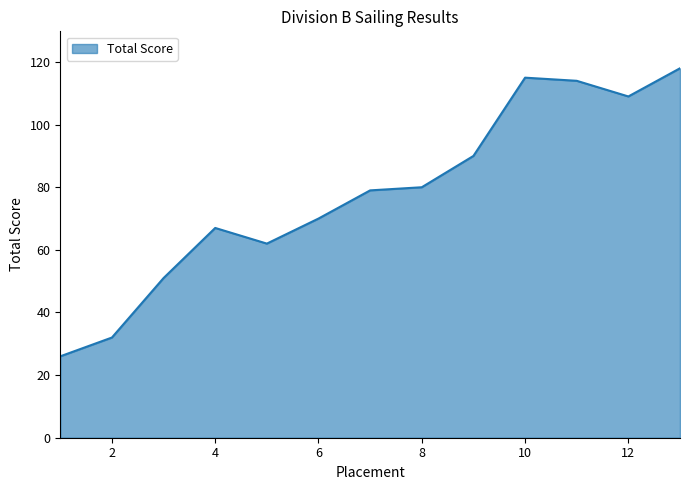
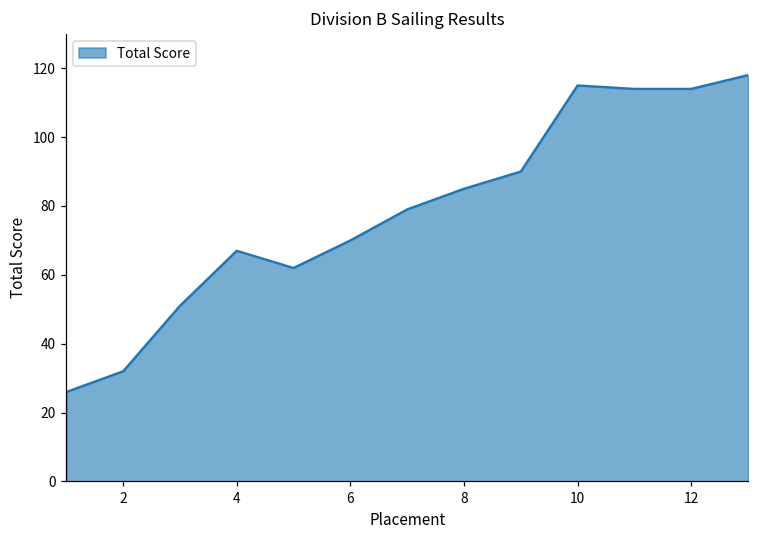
8: 80 -> 85
12: 109 -> 114
